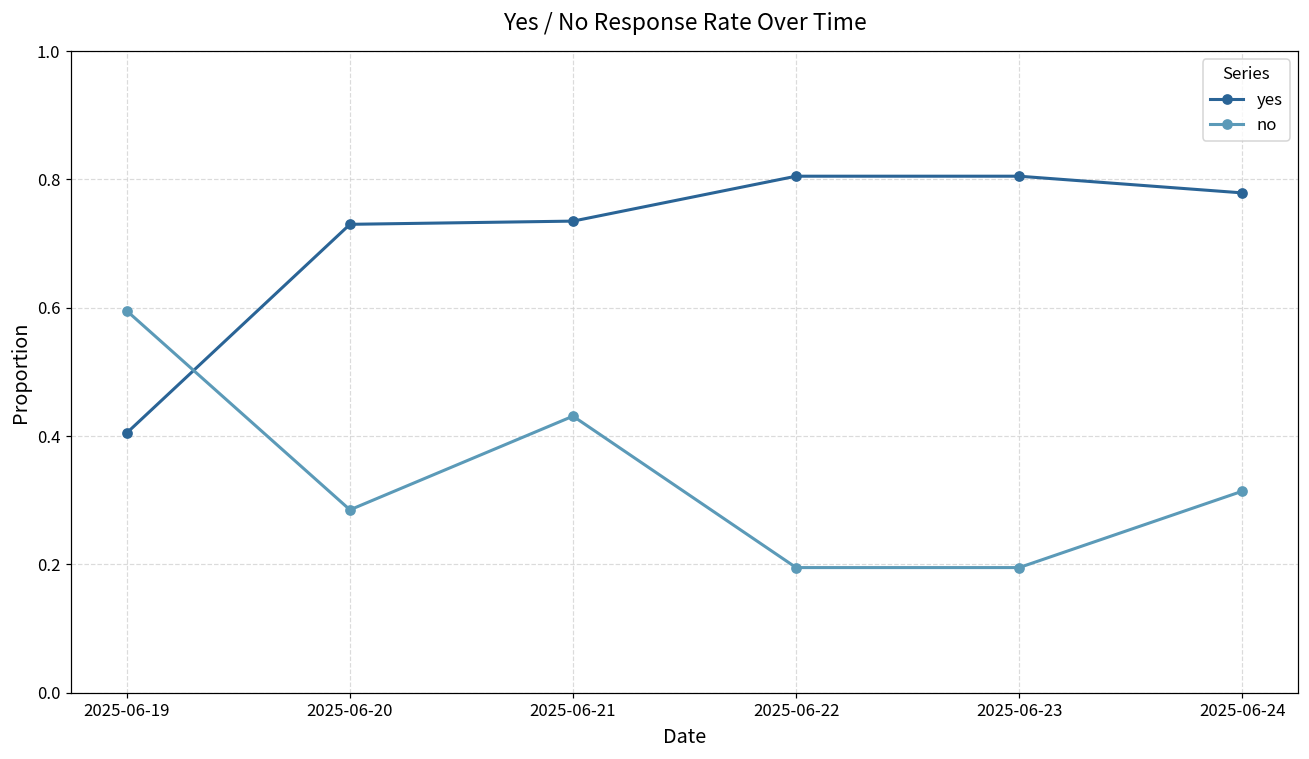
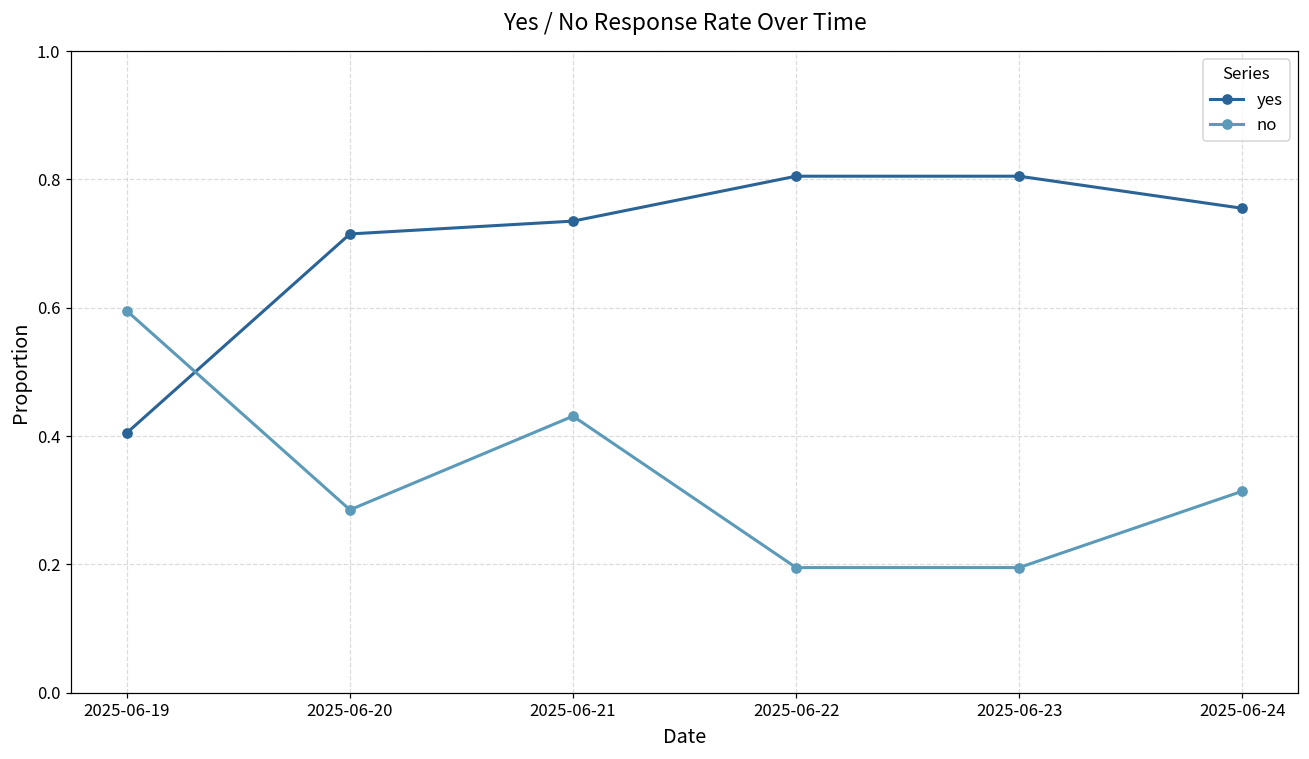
yes, 2025-06-20: 0.73 -> 0.72
yes, 2025-06-24: 0.78 -> 0.76
